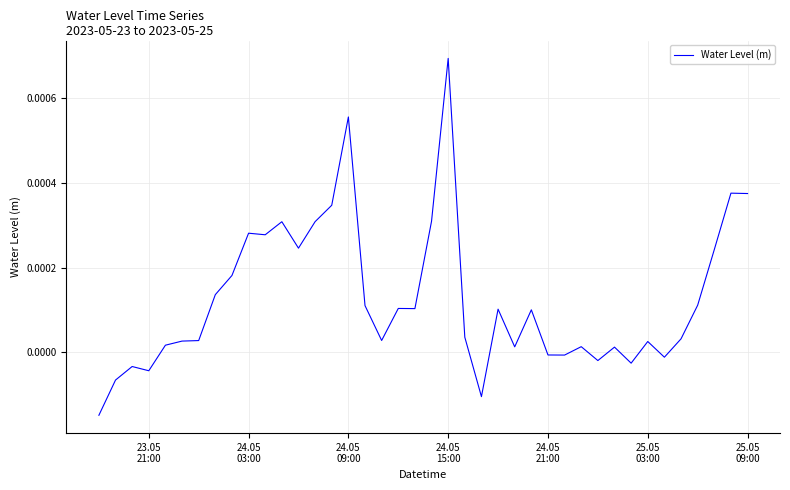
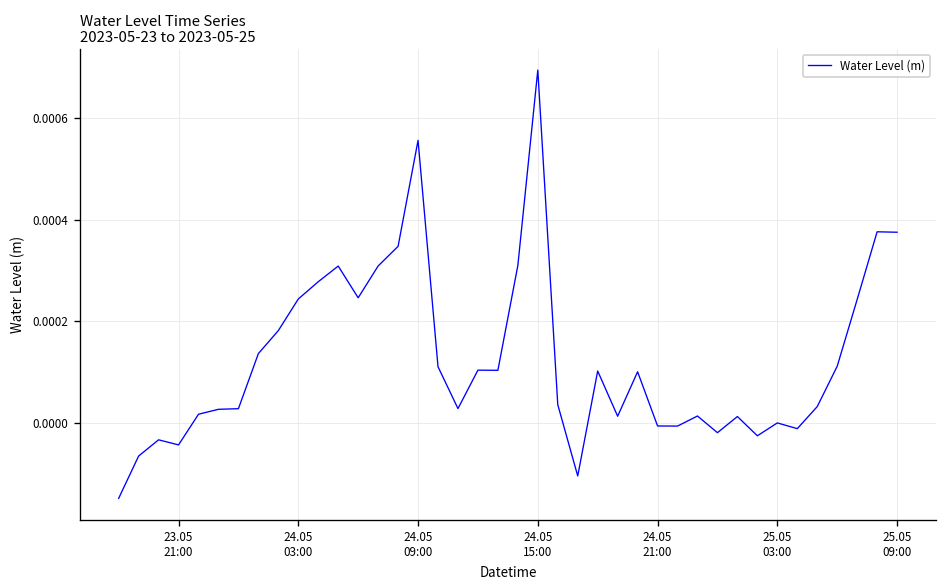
24.05 03:00: 0.00028 -> 0.00024
25.05 03:00: 0.00003 -> 0.00000
